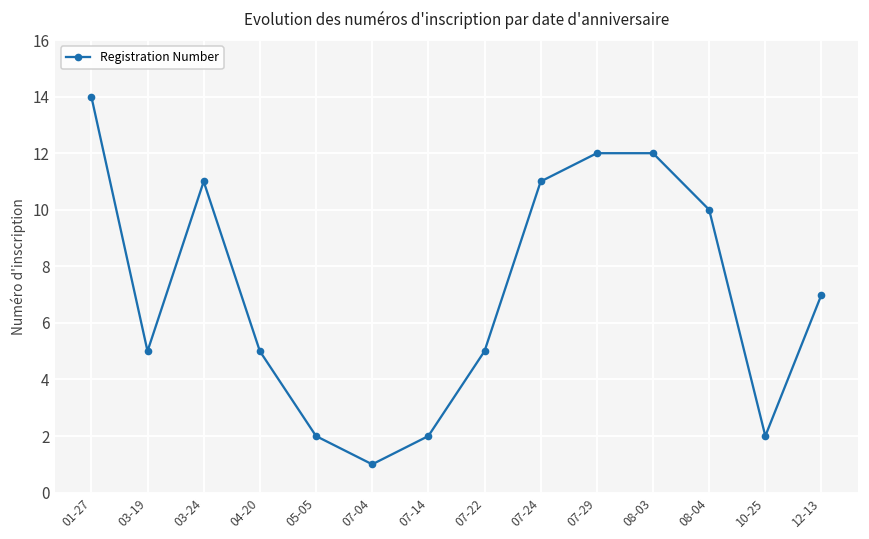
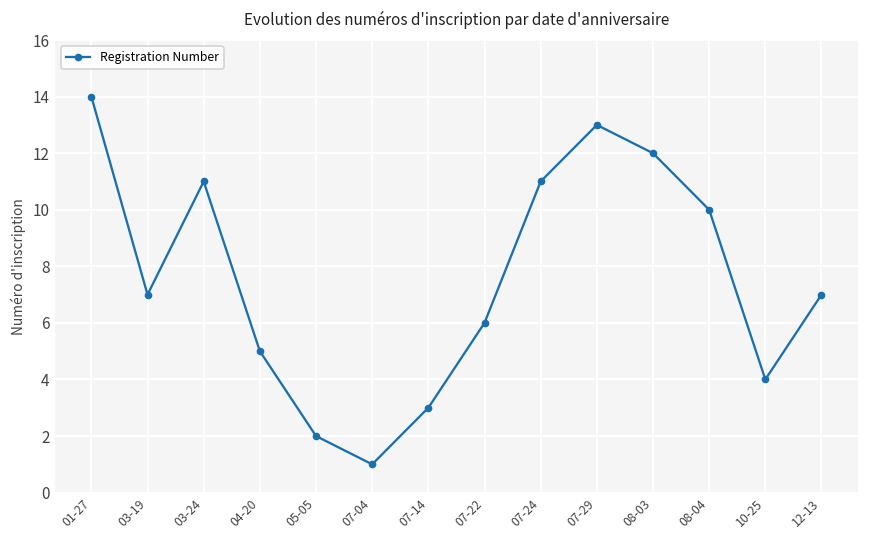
03-19: 5 -> 7
07-14: 2 -> 3
07-22: 5 -> 6
07-29: 12 -> 13
10-25: 2 -> 4
